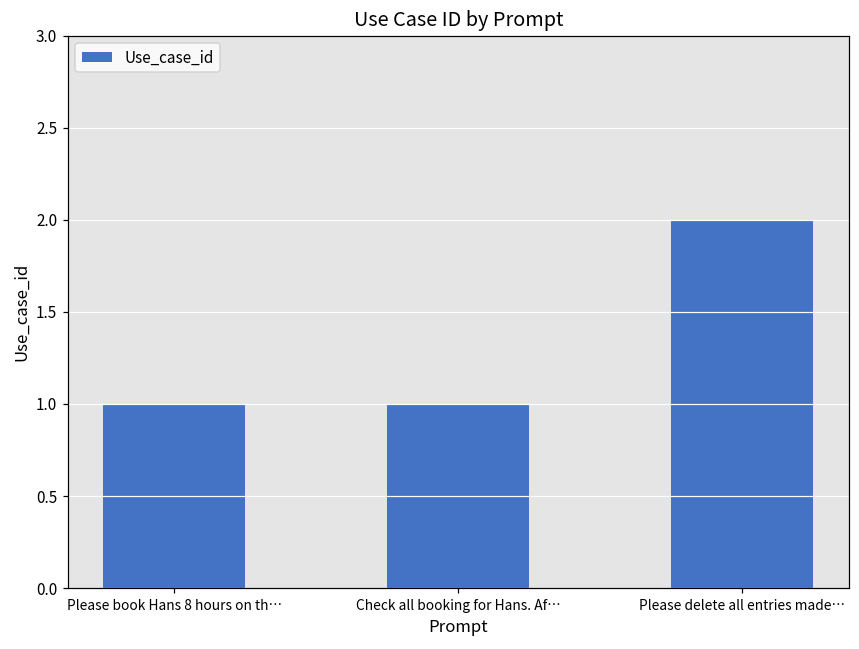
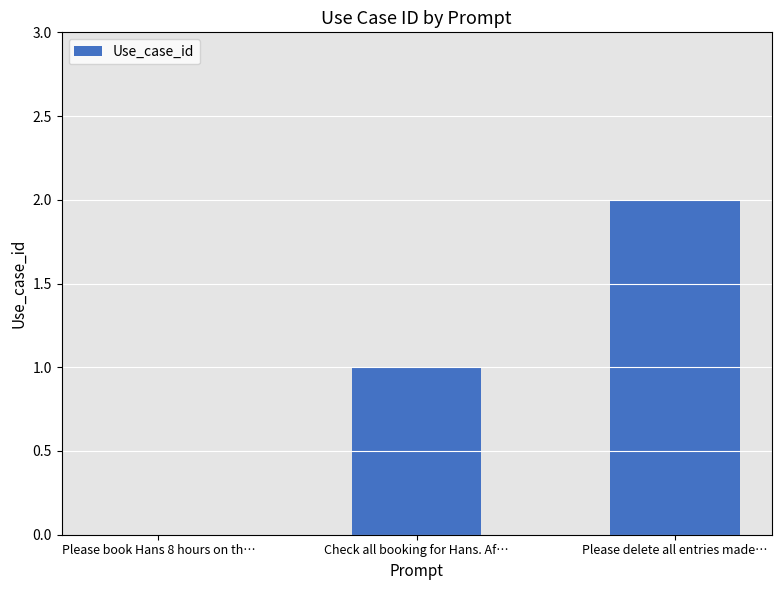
Please book Hans 8 hours on th…: 1 -> 0
